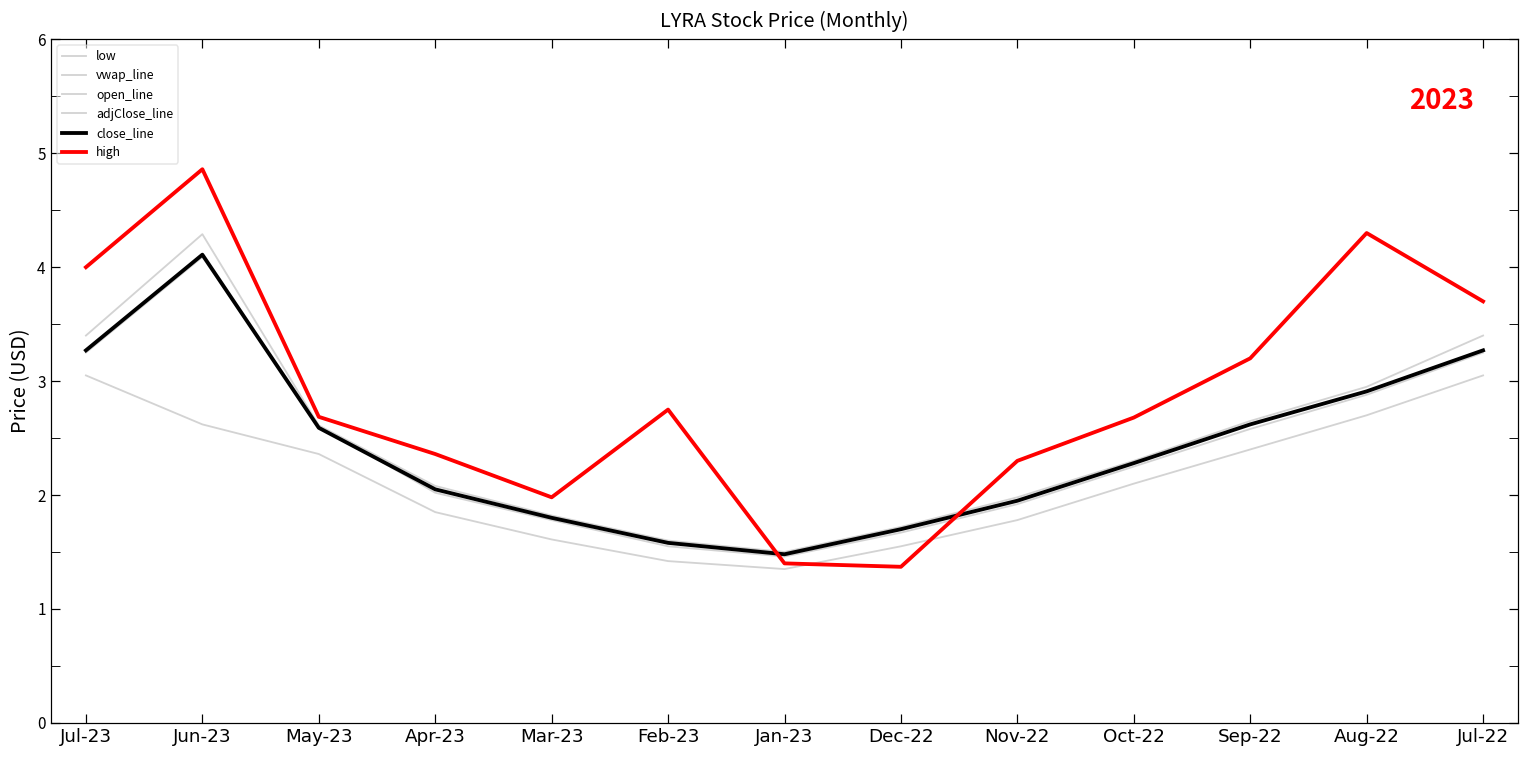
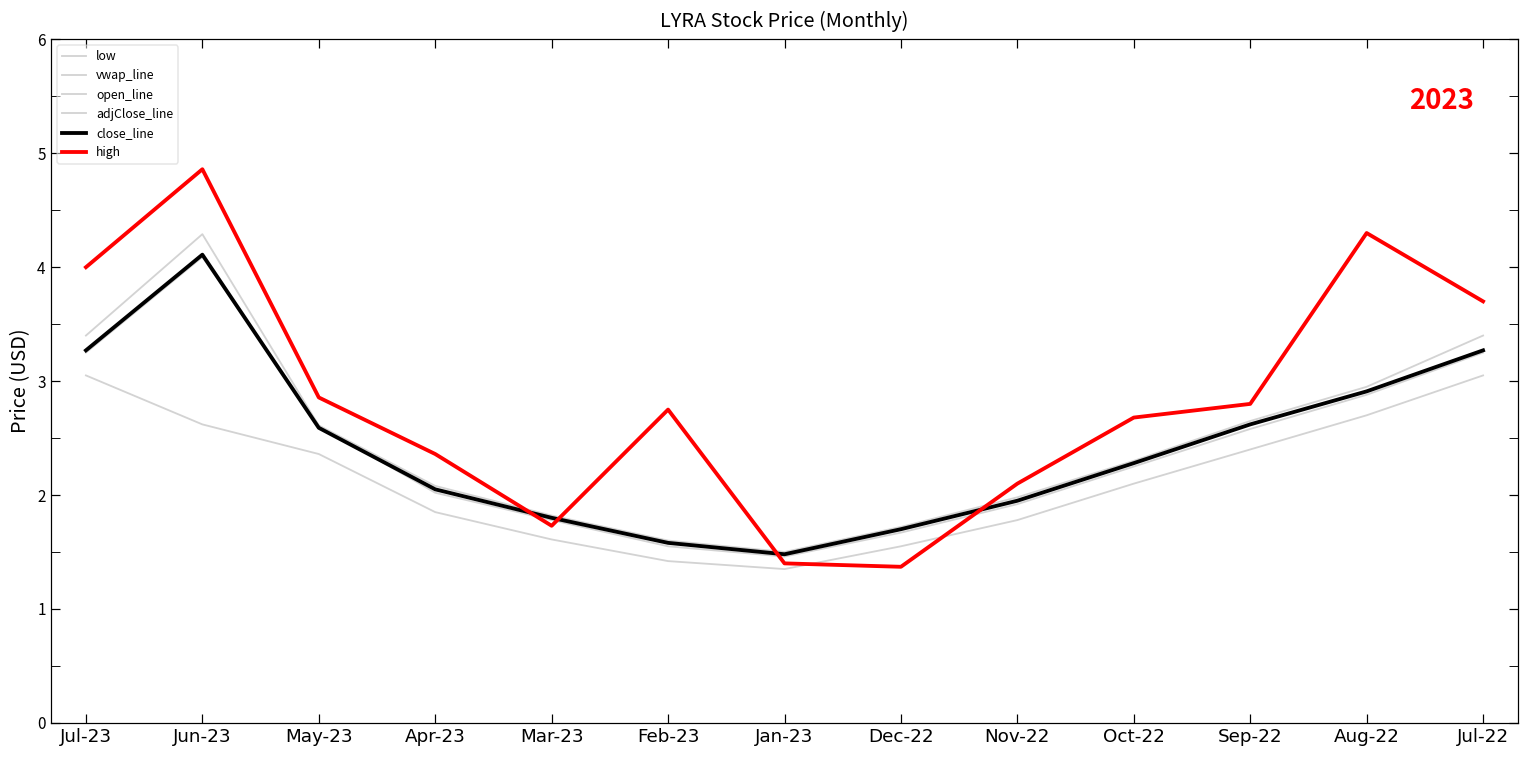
high, May-23: 2.69 -> 2.86
high, Mar-23: 1.98 -> 1.73
high, Nov-22: 2.3 -> 2.1
high, Sep-22: 3.2 -> 2.8
